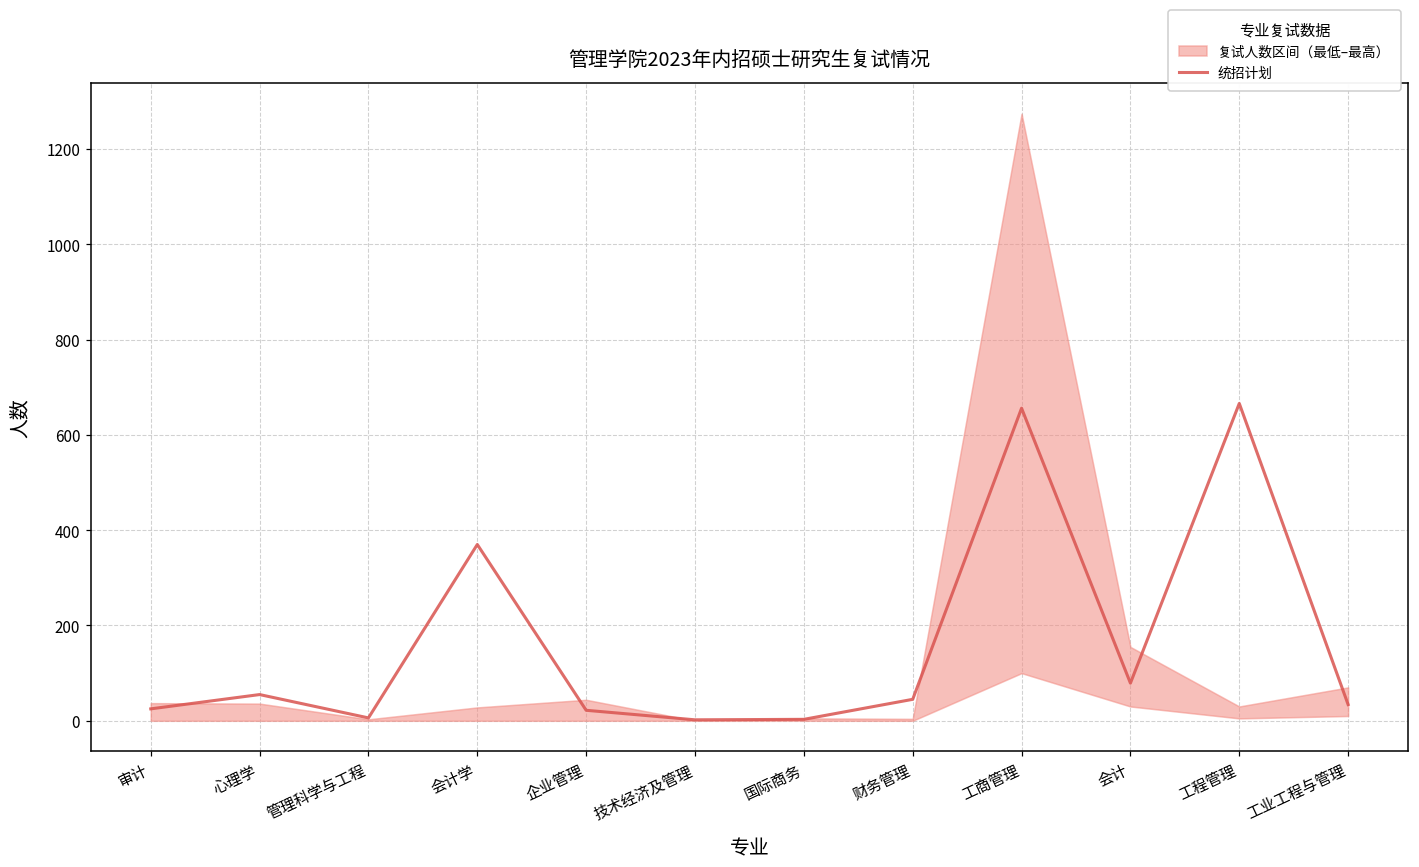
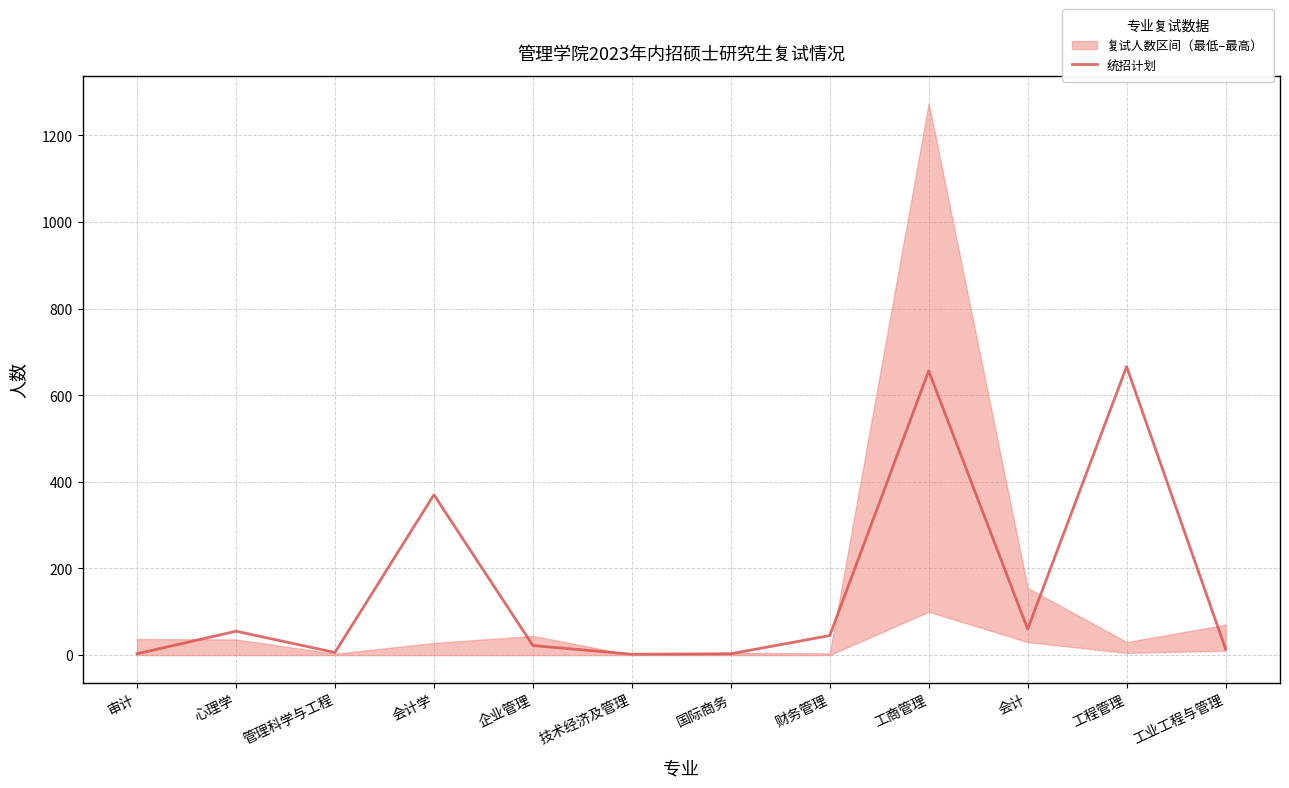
统招计划, 审计: 30 -> 0
统招计划, 会计: 80 -> 60
统招计划, 工业工程与管理: 30 -> 10
